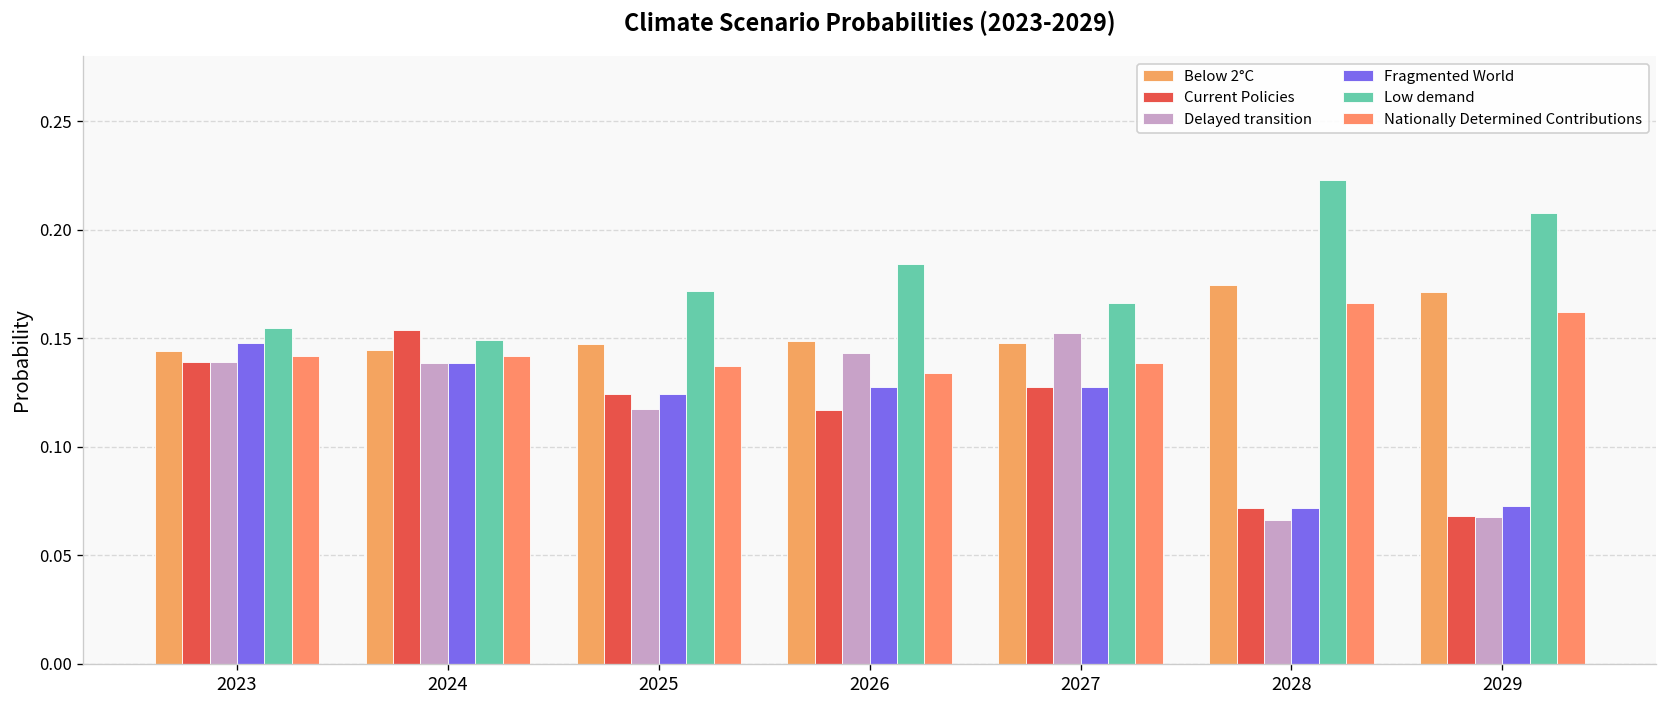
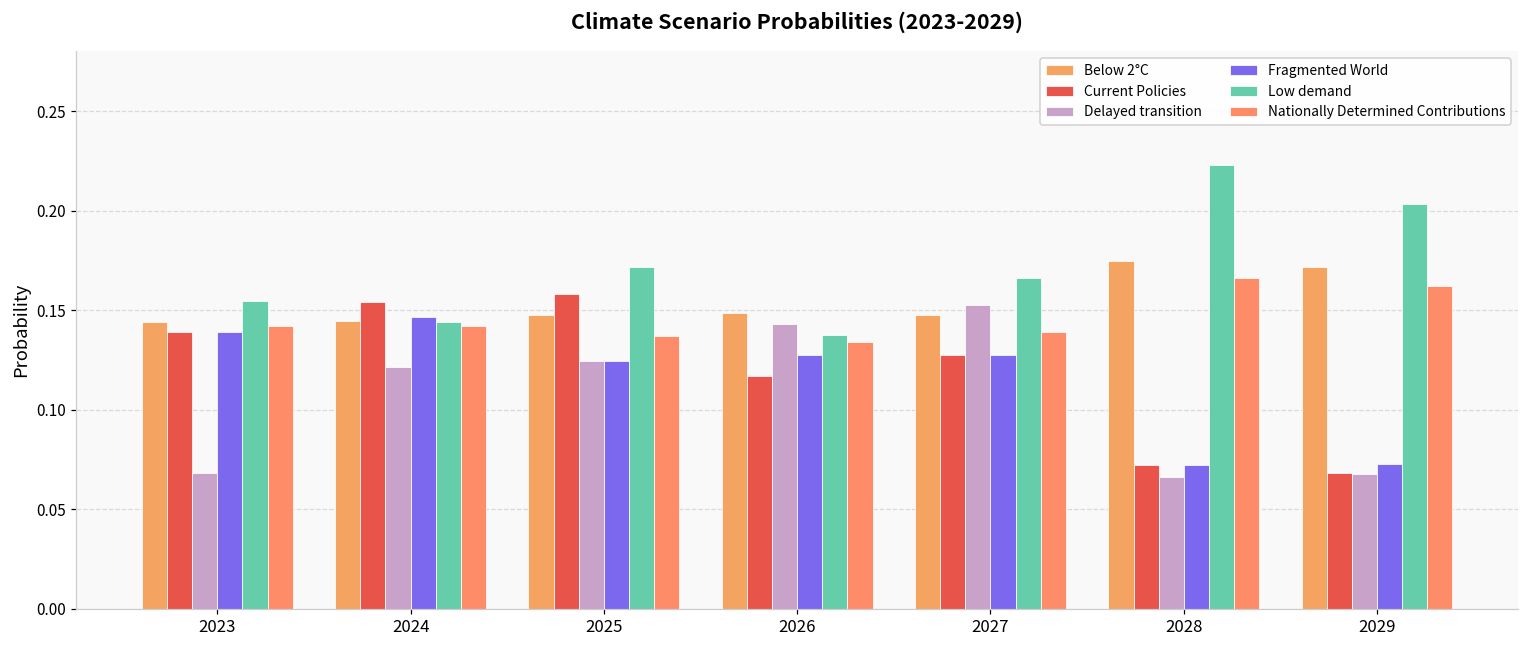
Delayed transition, 2023: 0.139 -> 0.068
Fragmented World, 2023: 0.148 -> 0.139
Delayed transition, 2024: 0.138 -> 0.121
Fragmented World, 2024: 0.138 -> 0.147
Low demand, 2024: 0.149 -> 0.144
Current Policies, 2025: 0.124 -> 0.158
Delayed transition, 2025: 0.117 -> 0.124
Low demand, 2026: 0.184 -> 0.137
Low demand, 2029: 0.208 -> 0.203
